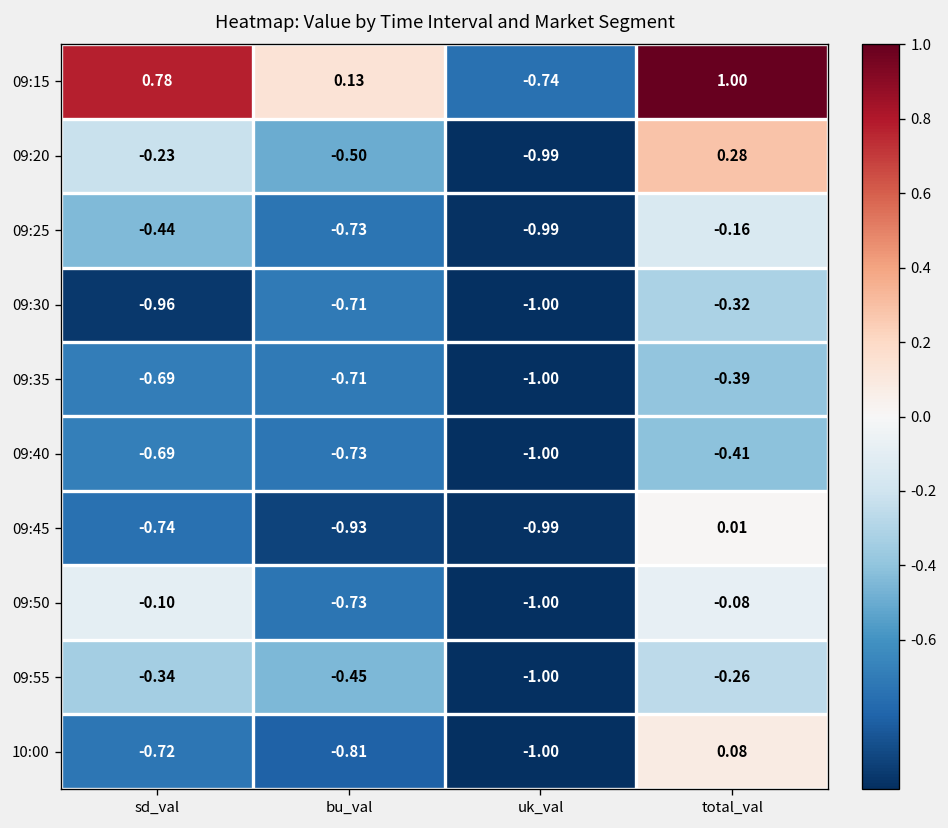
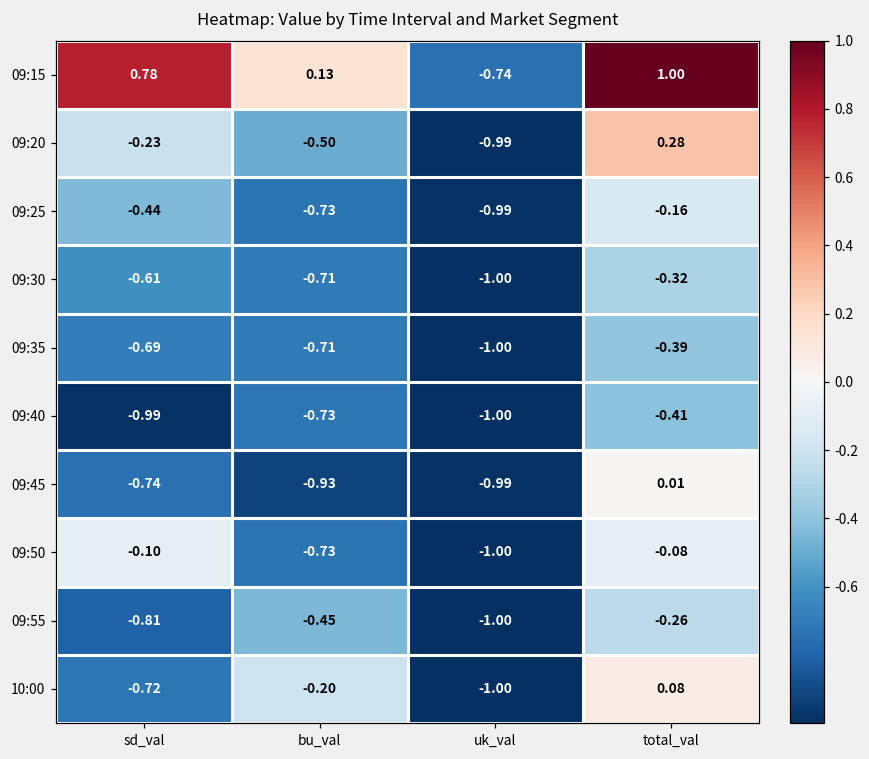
09:30, sd_val: -0.96 -> -0.61
09:40, sd_val: -0.69 -> -0.99
09:55, sd_val: -0.34 -> -0.81
10:00, bu_val: -0.81 -> -0.20
